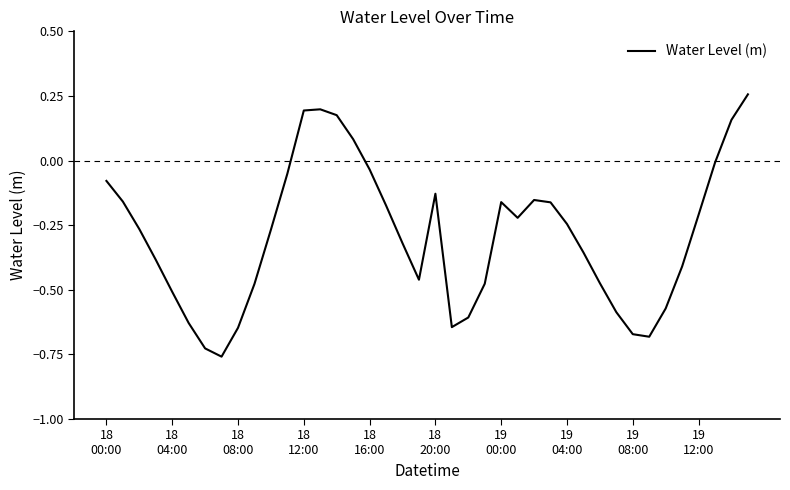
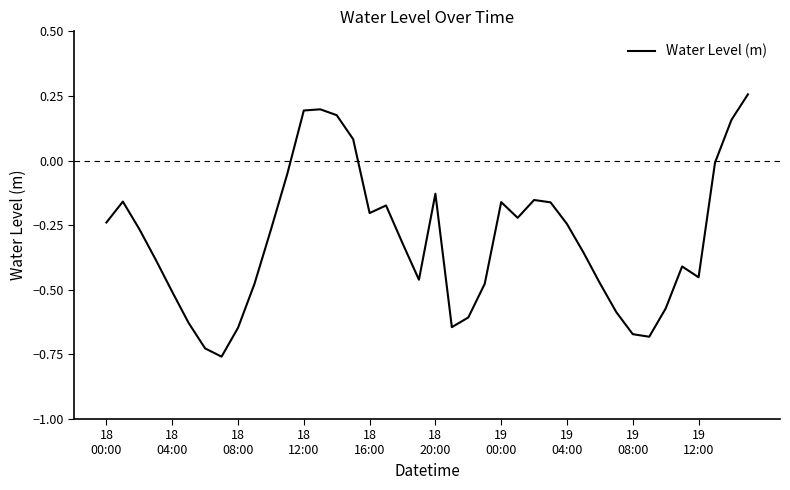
18 00:00: -0.08 -> -0.24
18 16:00: -0.03 -> -0.20
19 12:00: -0.21 -> -0.45
